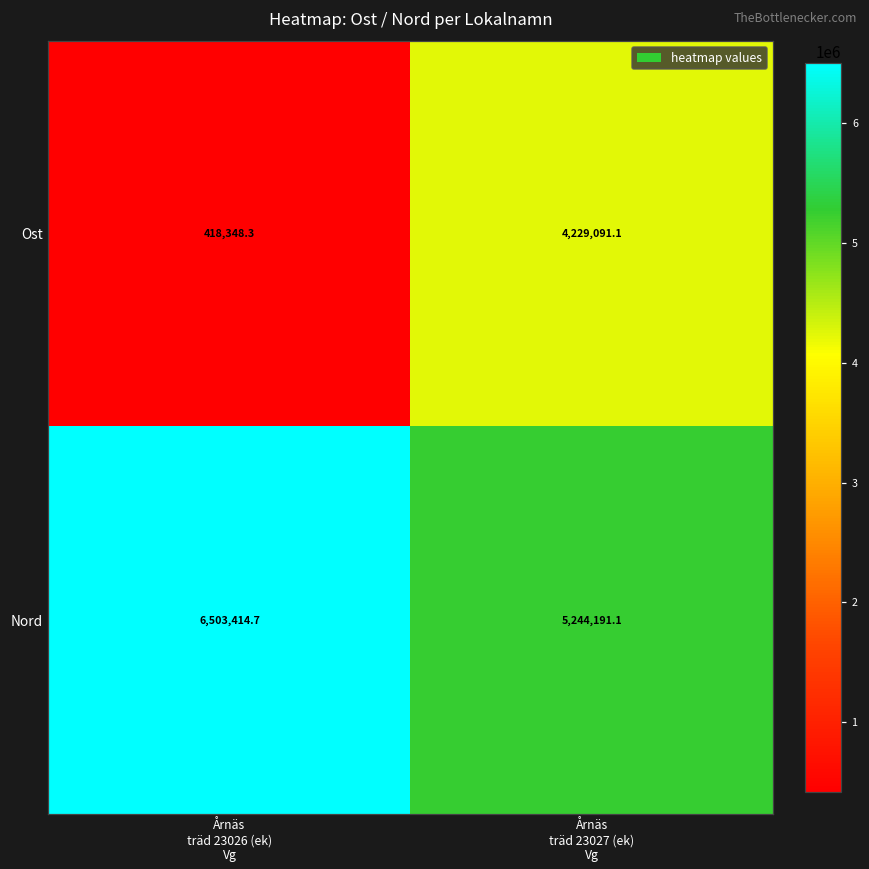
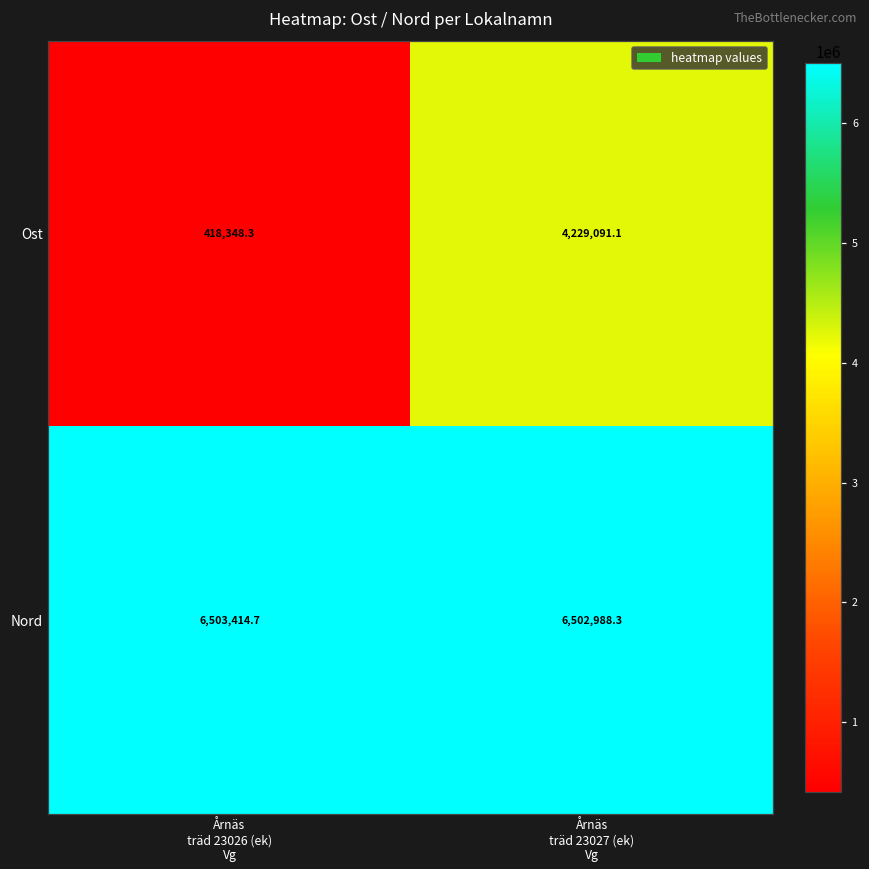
Nord, Årnäs träd 23027 (ek) Vg: 5,244,191.1 -> 6,502,988.3
